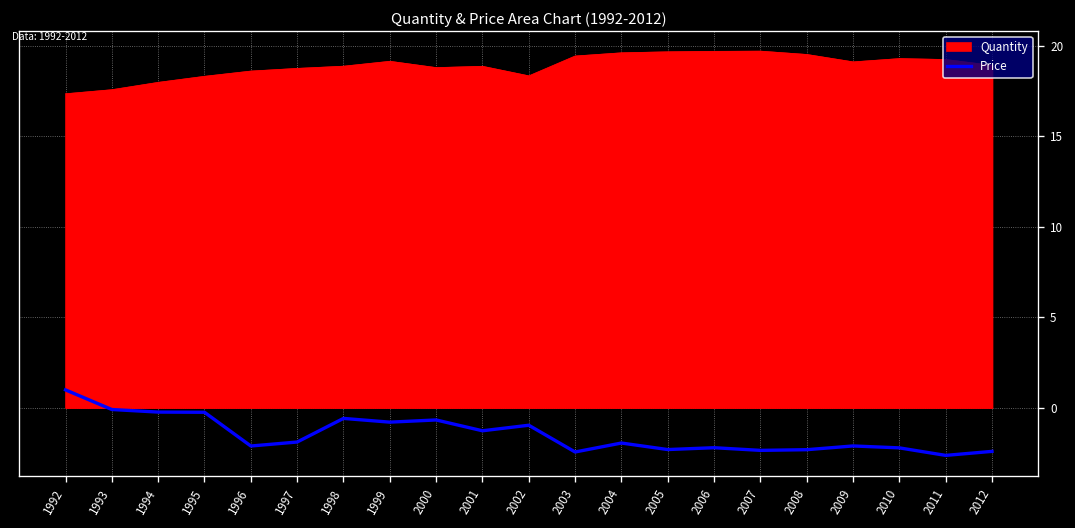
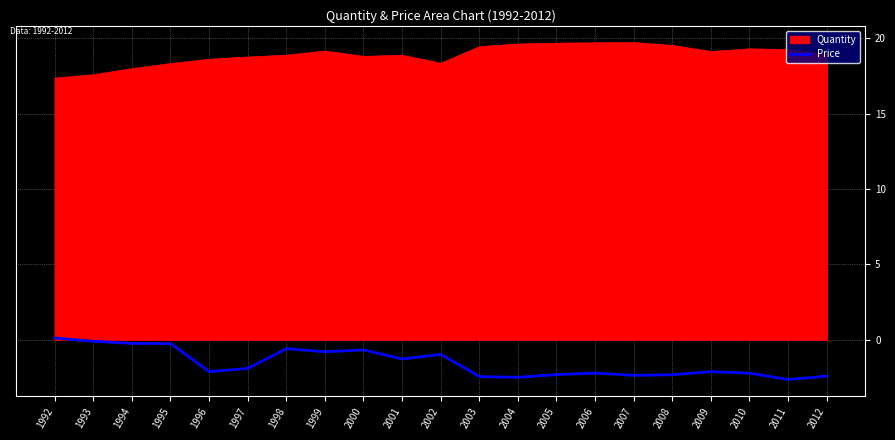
Price, 1992: 1.0 -> 0.1
Price, 2004: -2.0 -> -2.5
